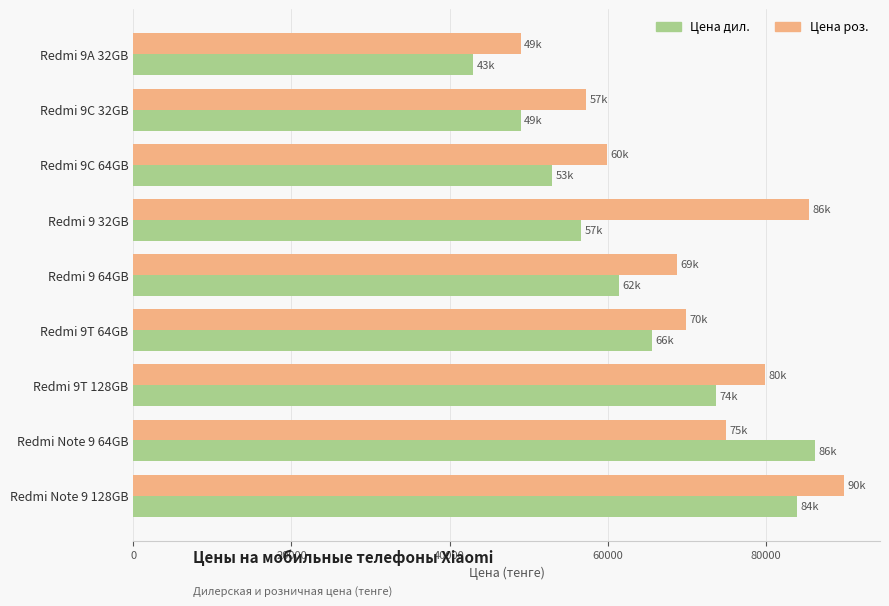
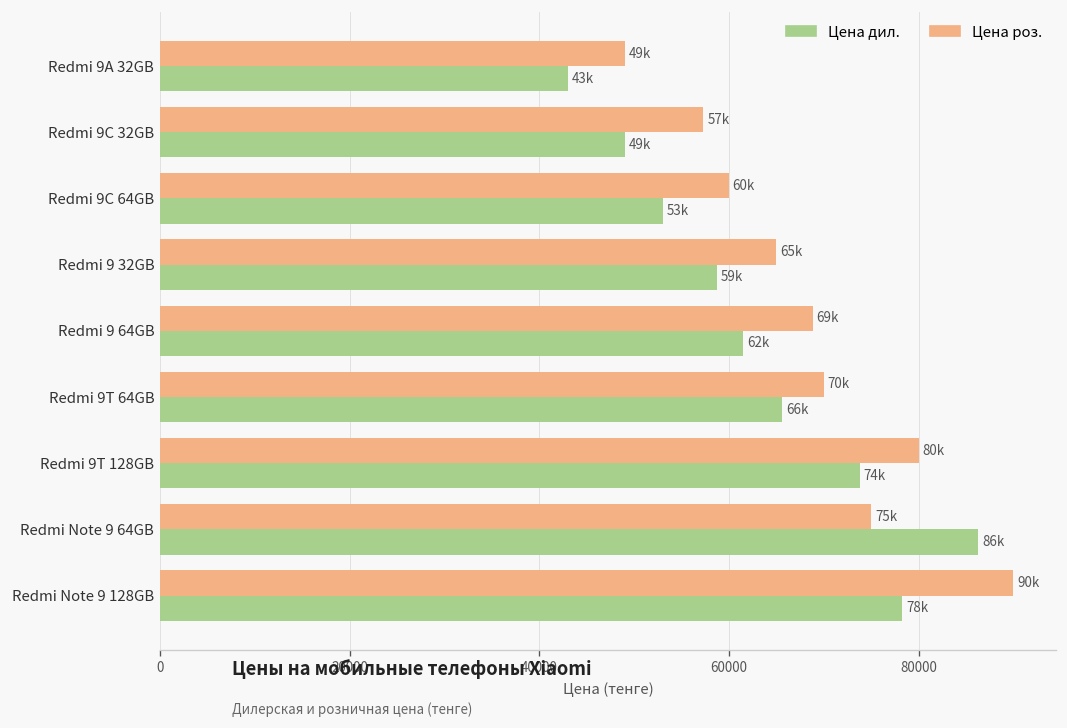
Цена роз., Redmi 9 32GB: 86k -> 65k
Цена дил., Redmi 9 32GB: 57k -> 59k
Цена дил., Redmi Note 9 128GB: 84k -> 78k
